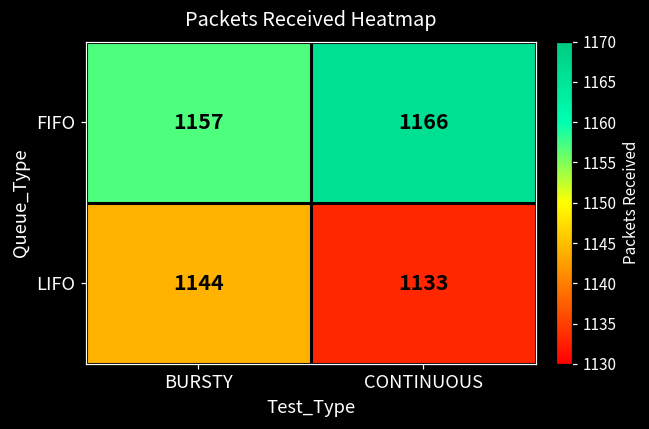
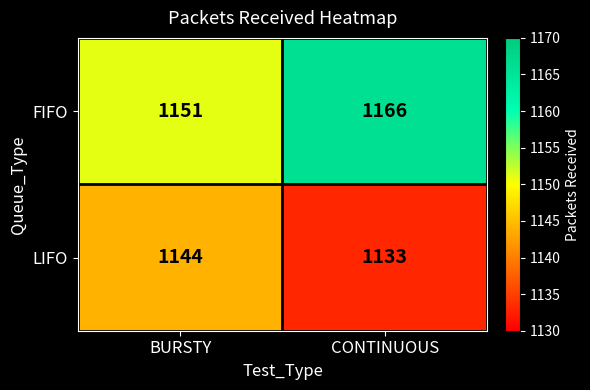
FIFO, BURSTY: 1157 -> 1151
